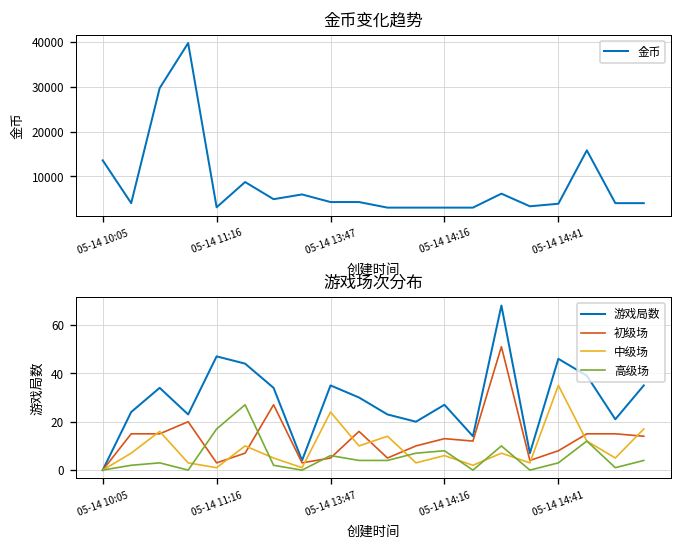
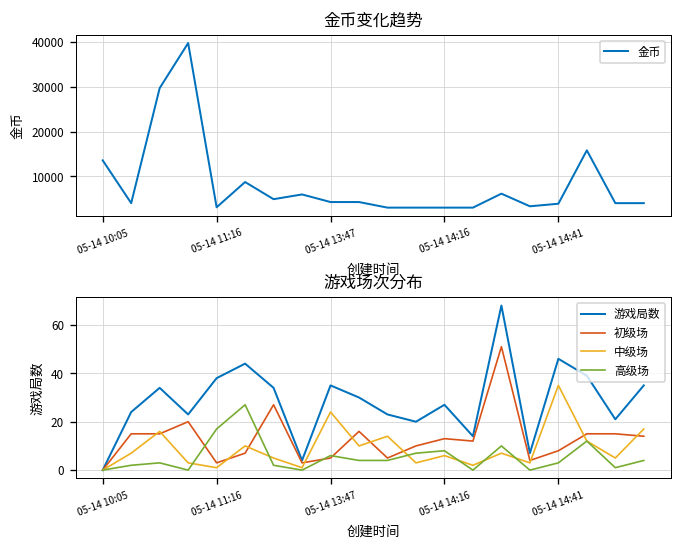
游戏场次分布, 游戏局数, 05-14 11:16: 47 -> 38
